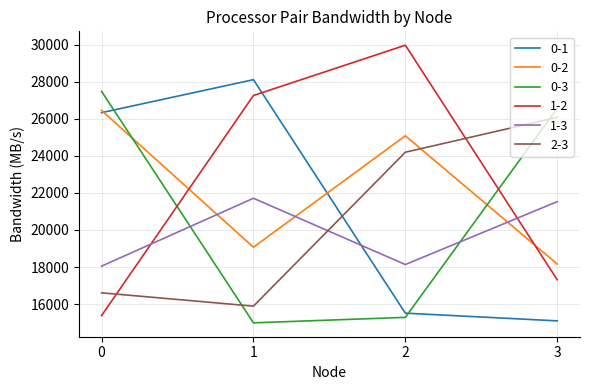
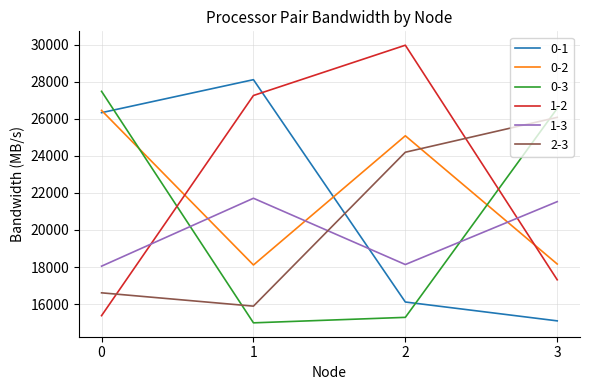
0-2, 1: 19100 -> 18100
0-1, 2: 15500 -> 16100
